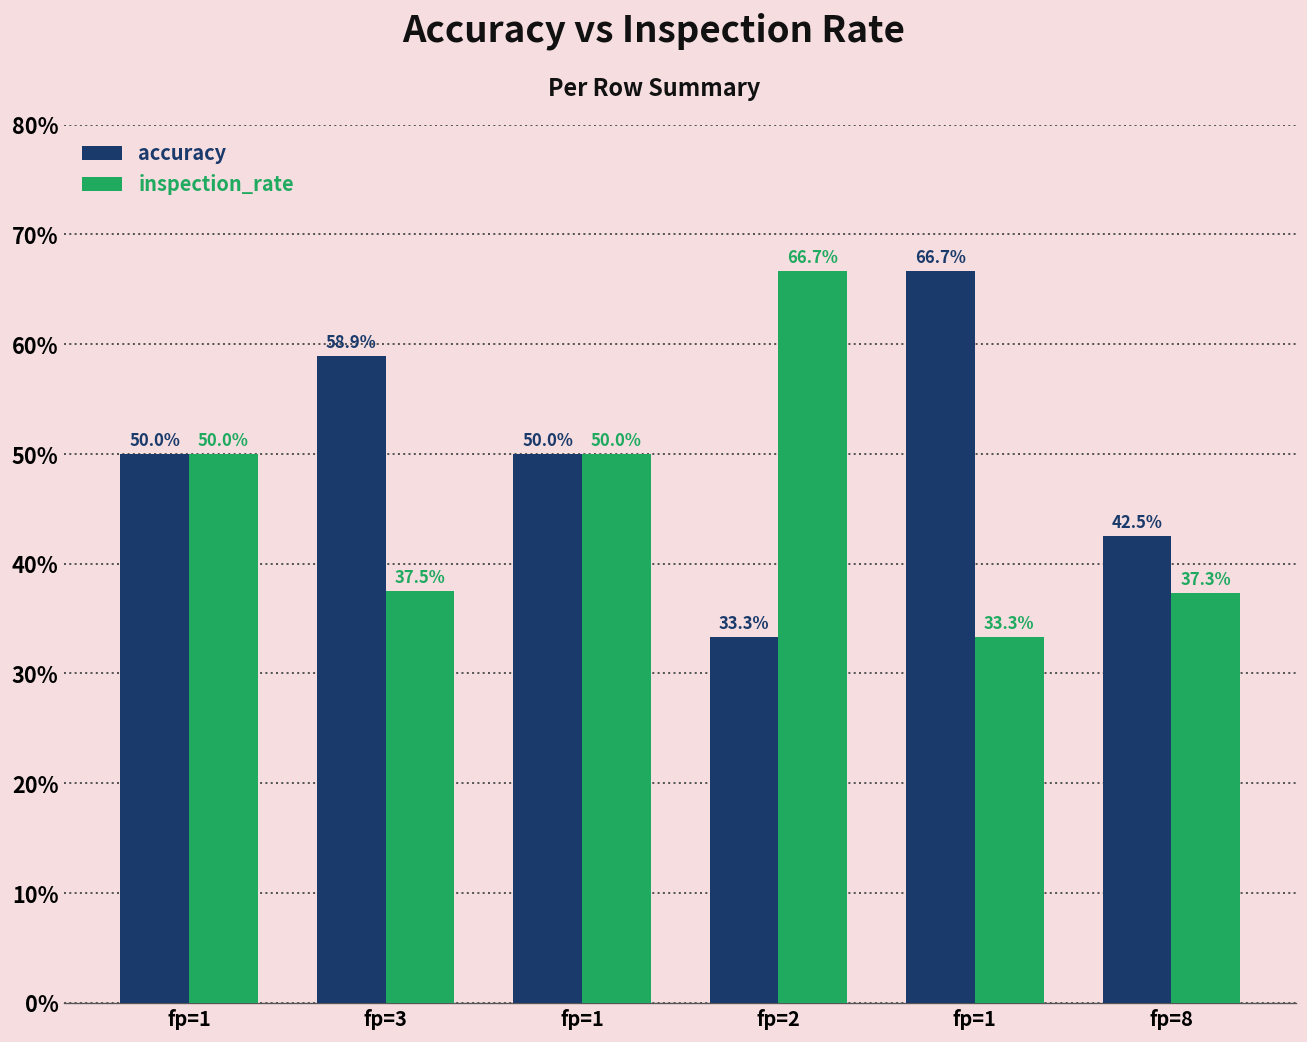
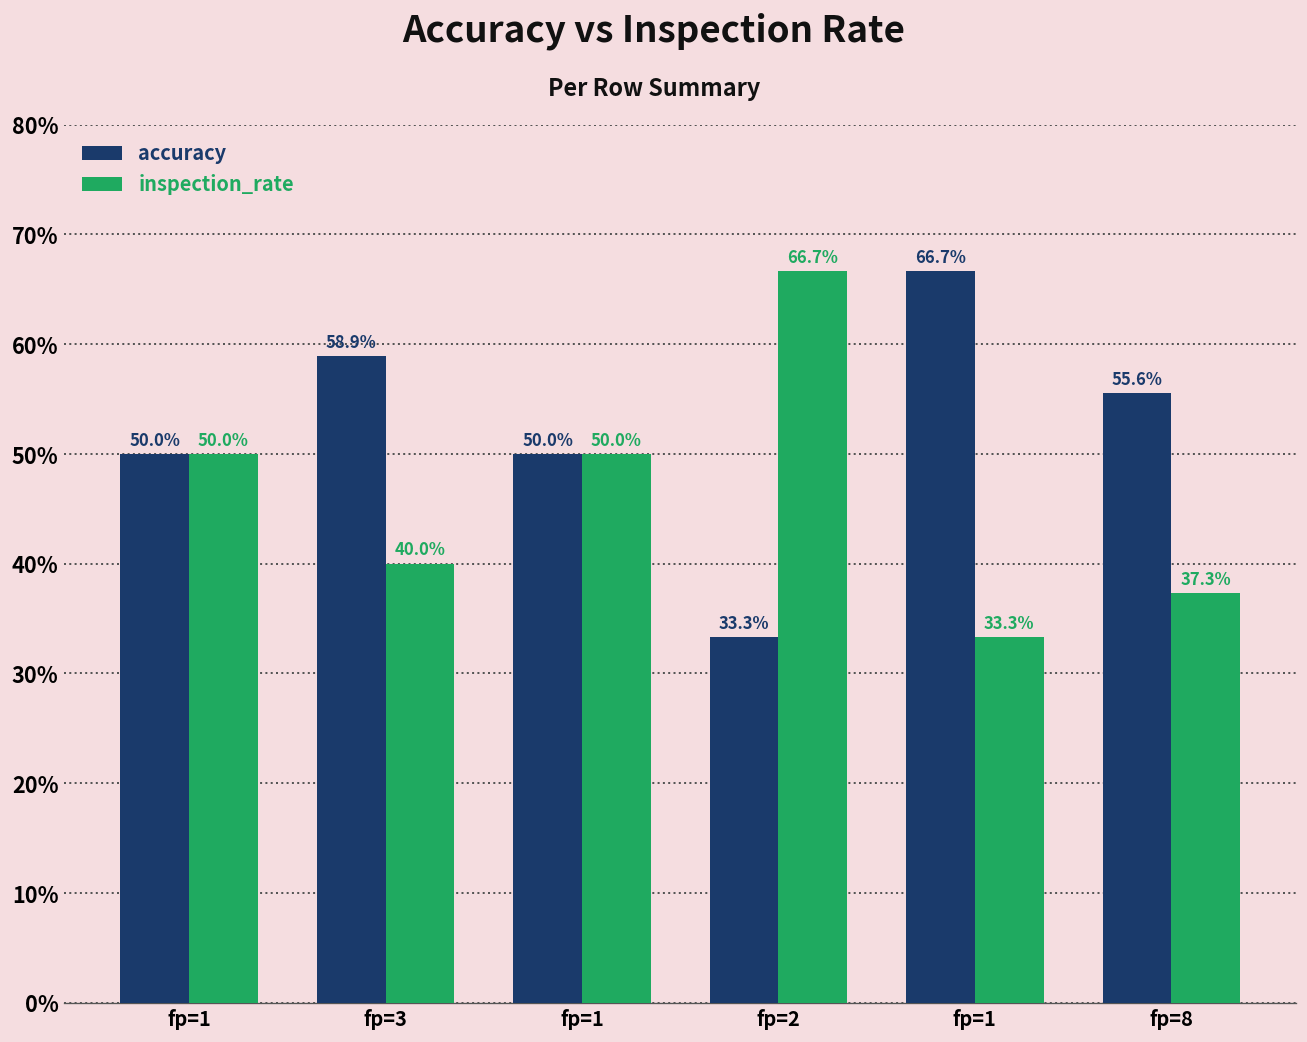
inspection_rate, fp=3: 37.5% -> 40.0%
accuracy, fp=8: 42.5% -> 55.6%
